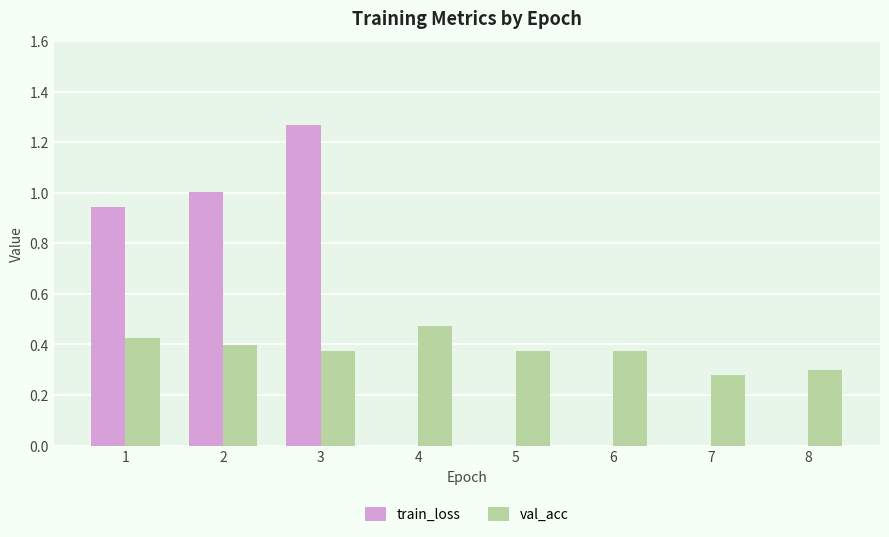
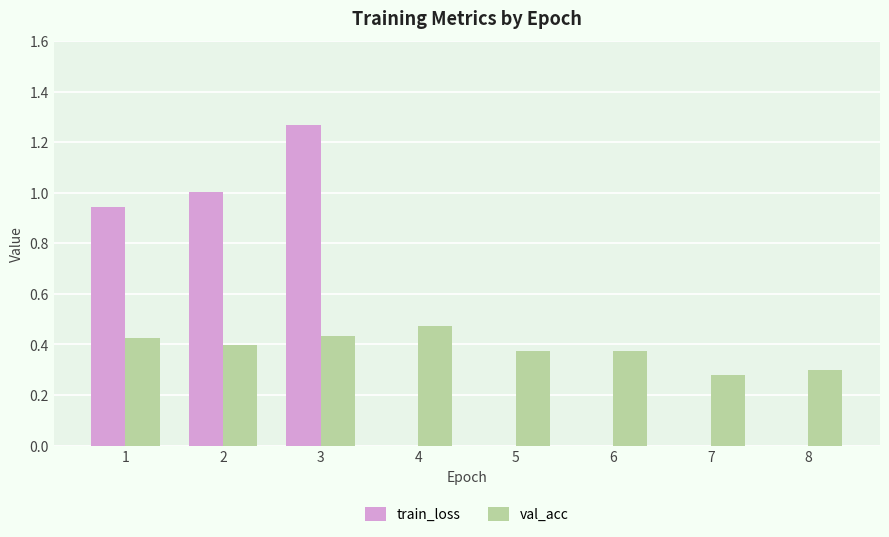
val_acc, 3: 0.37 -> 0.43
